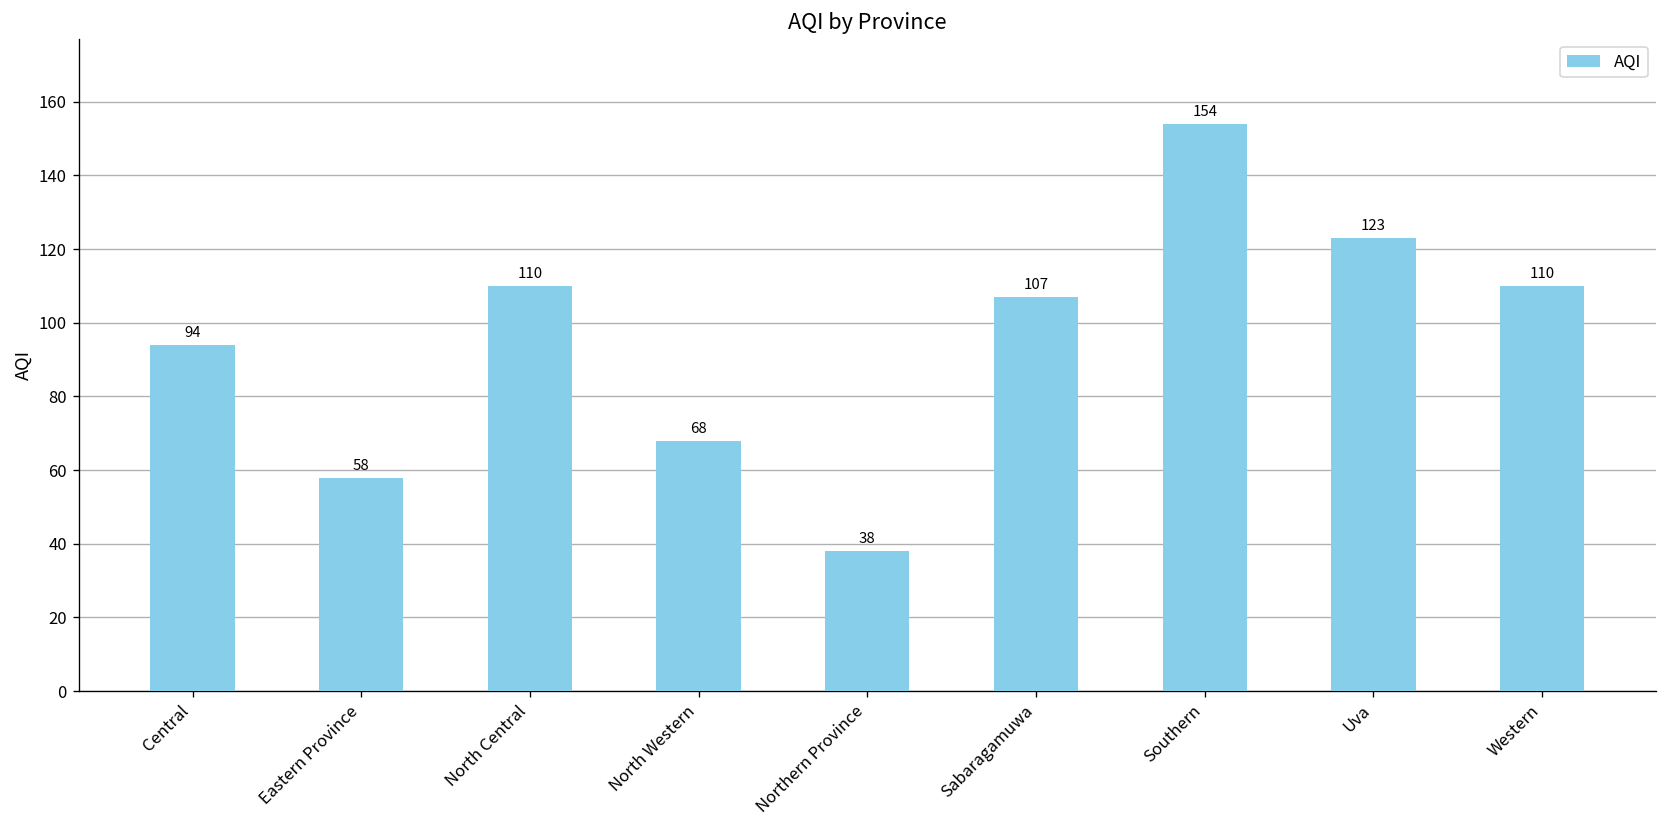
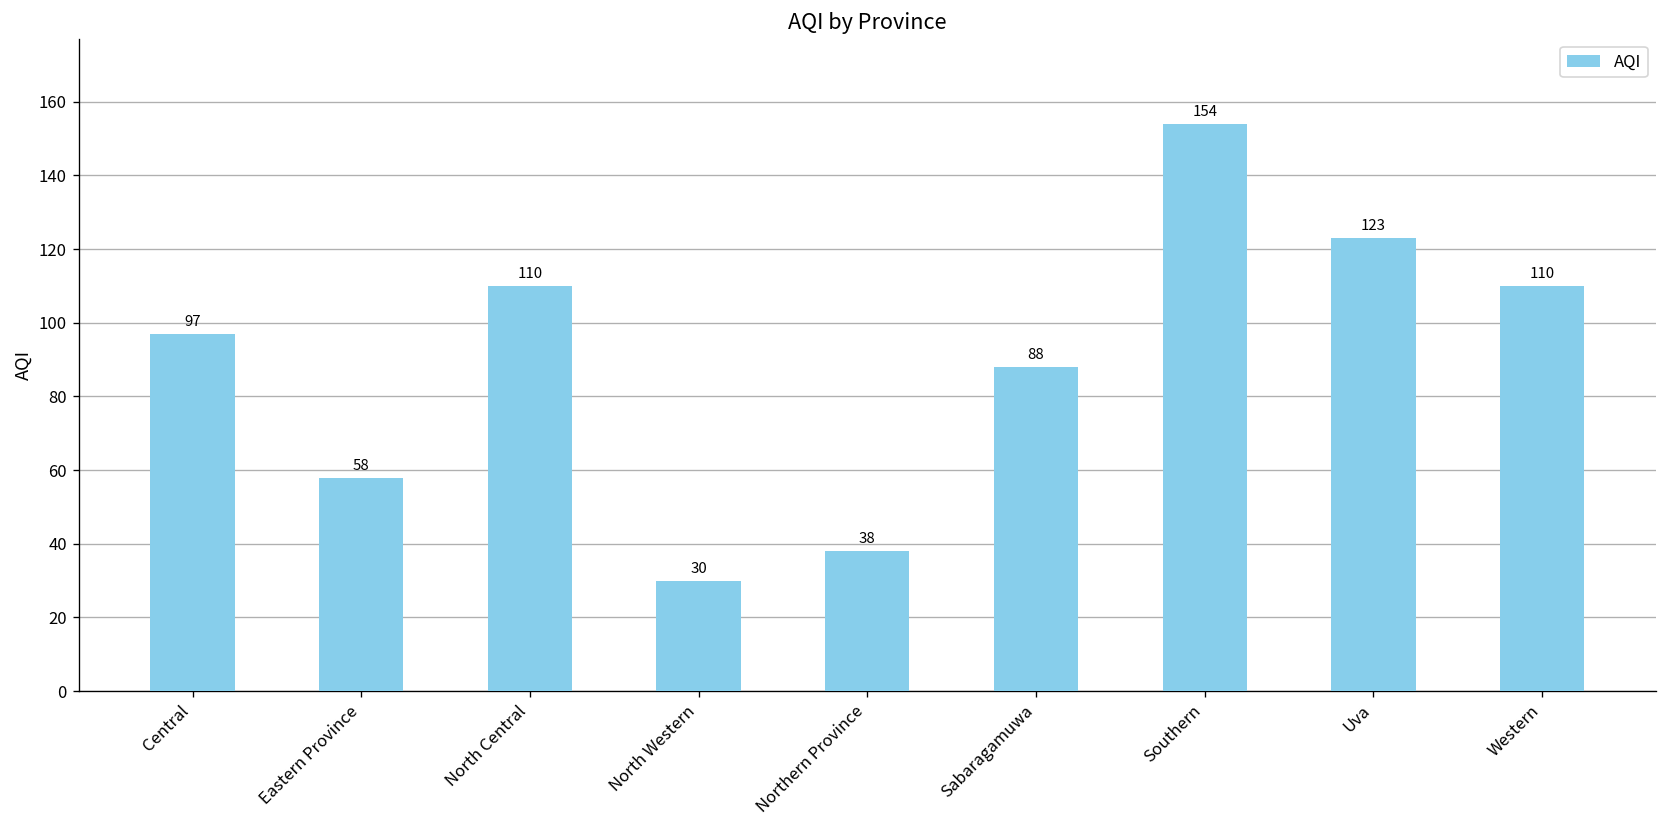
Central: 94 -> 97
North Western: 68 -> 30
Sabaragamuwa: 107 -> 88
